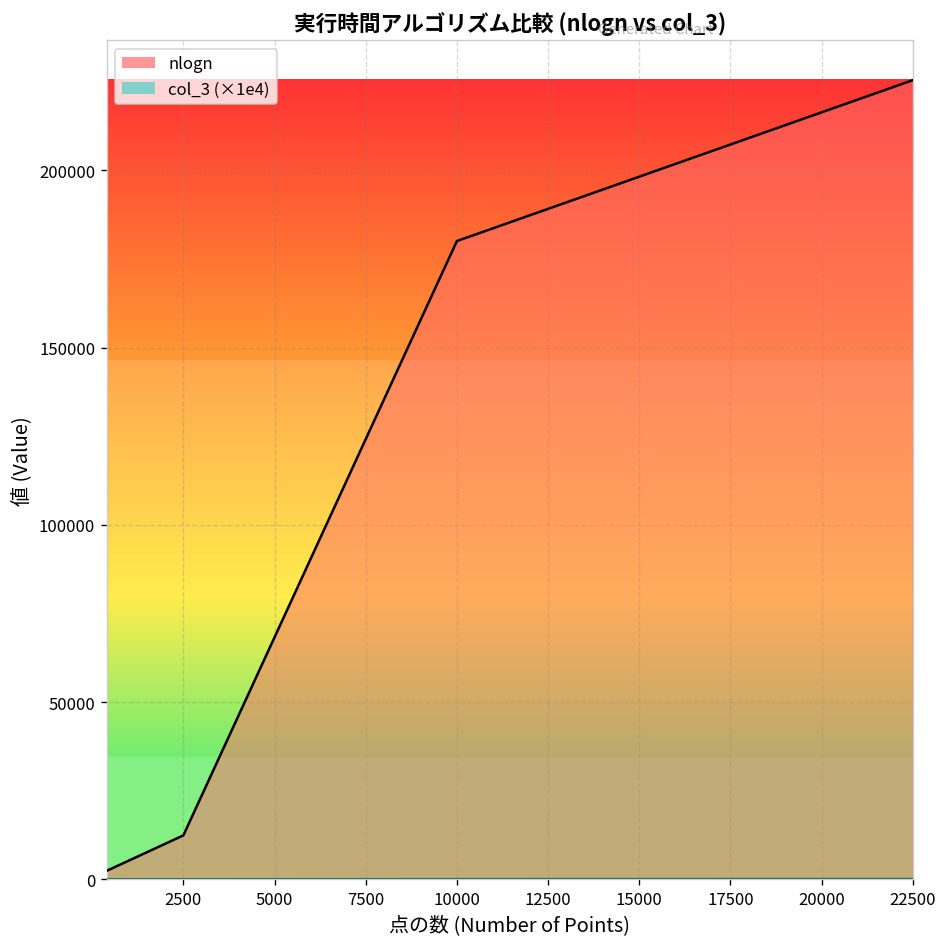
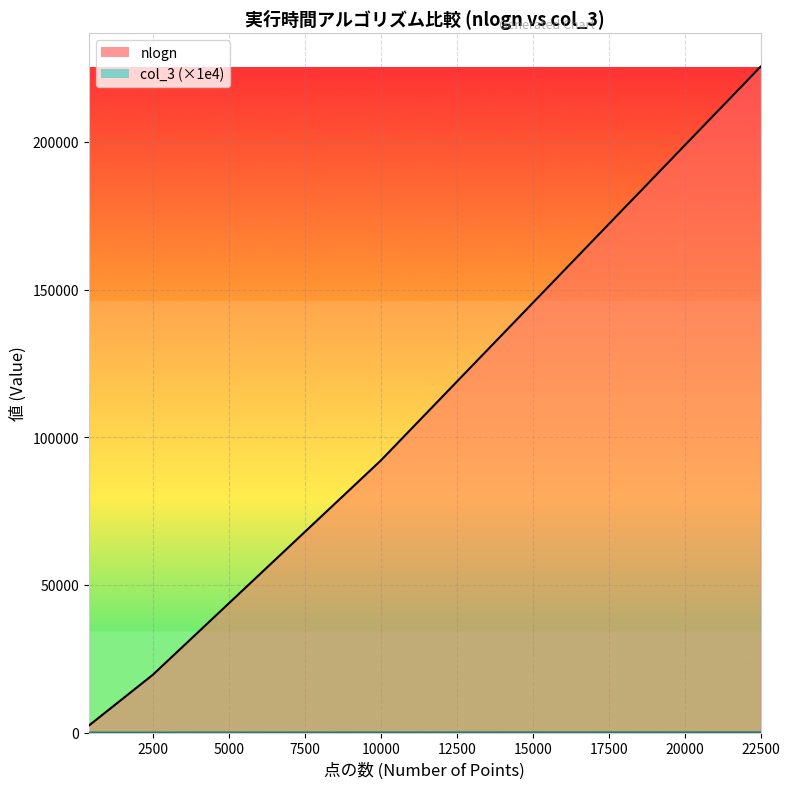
nlogn, 2500: 12000 -> 20000
nlogn, 10000: 180000 -> 92000
